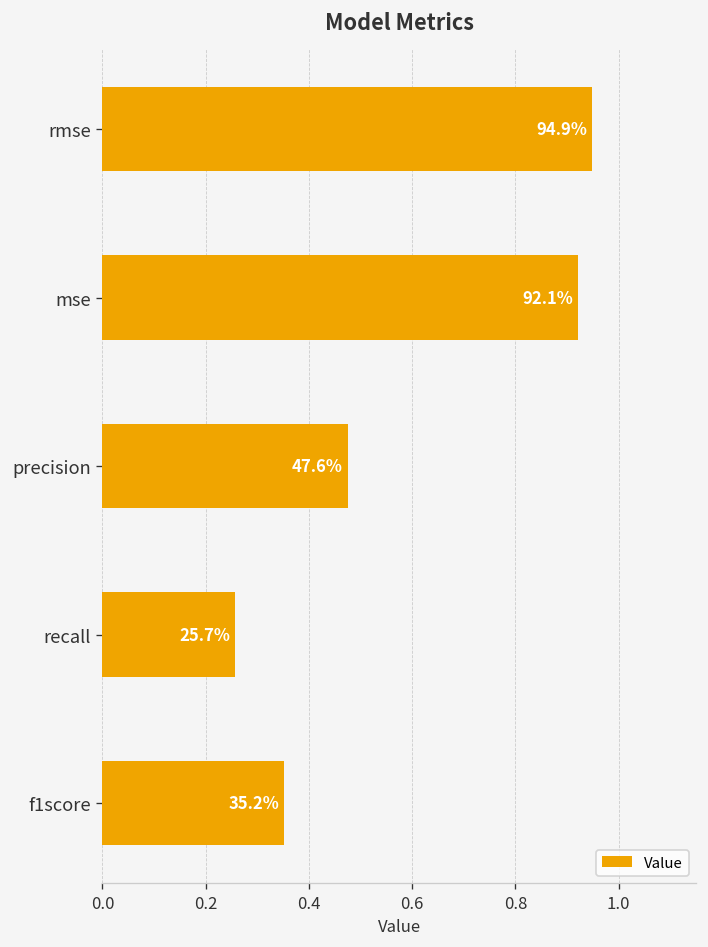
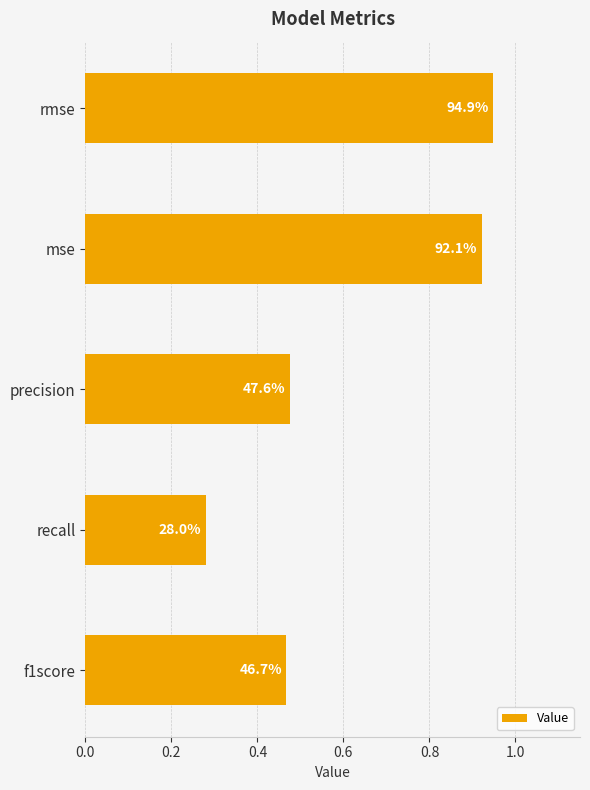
recall: 25.7% -> 28.0%
f1score: 35.2% -> 46.7%
